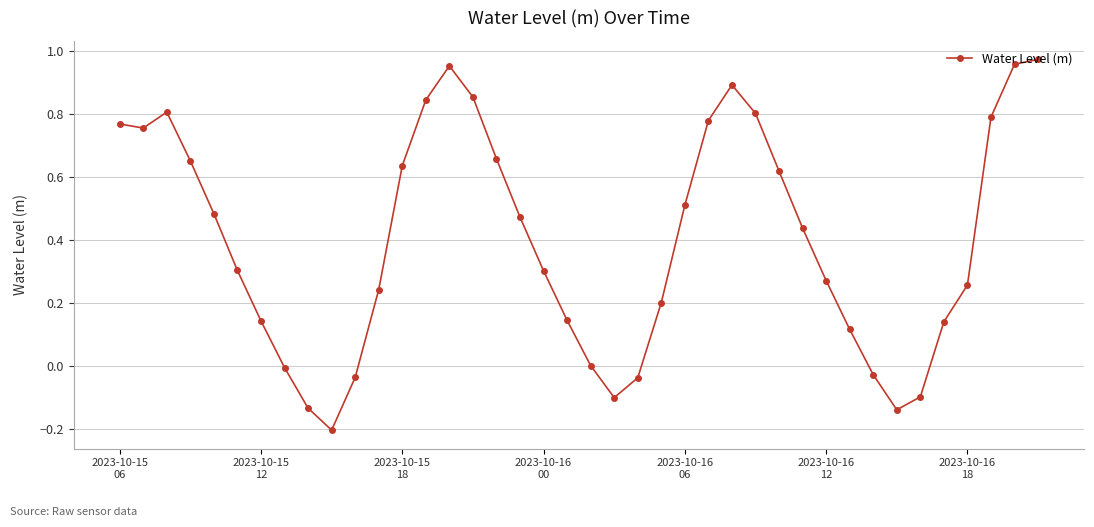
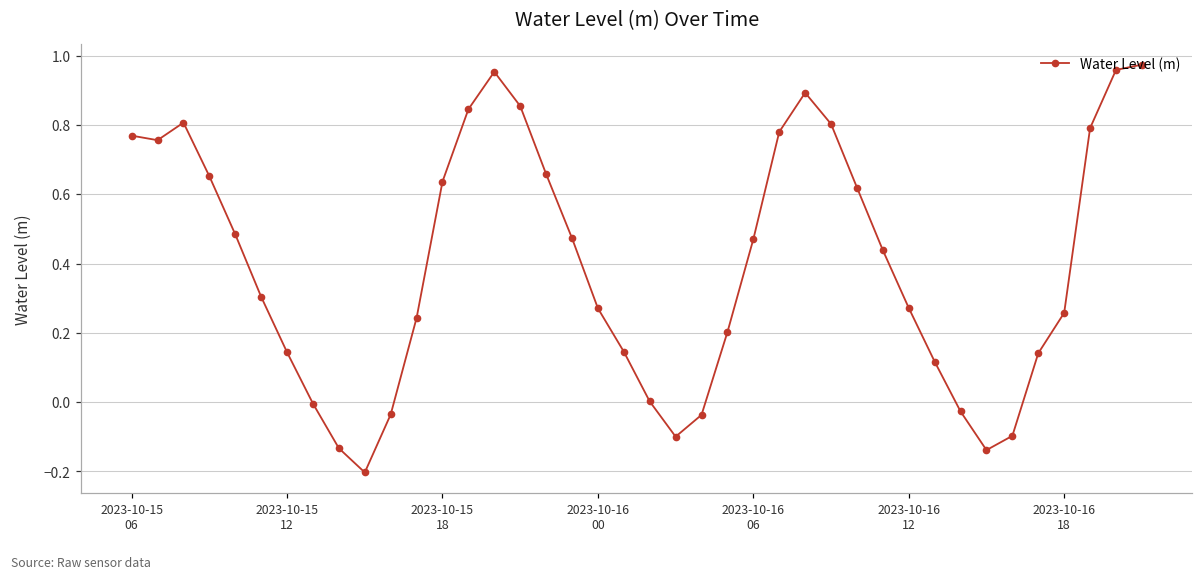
2023-10-16 00: 0.30 -> 0.27
2023-10-16 06: 0.51 -> 0.47
